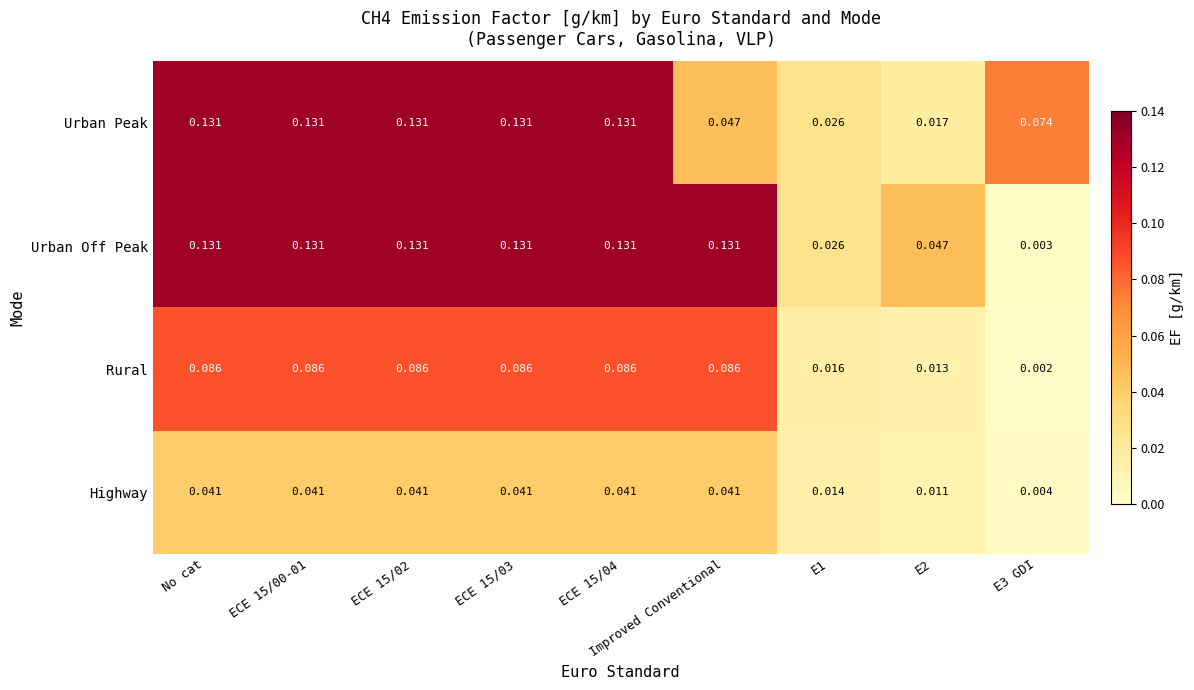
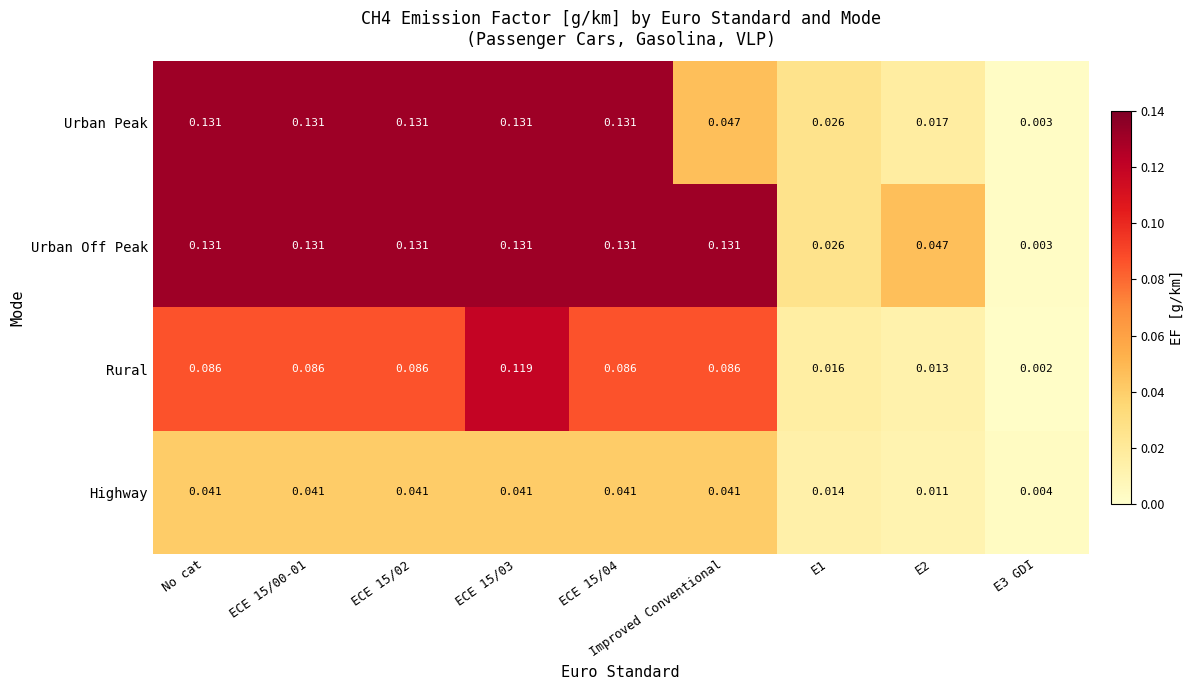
Urban Peak, E3 GDI: 0.074 -> 0.003
Rural, ECE 15/03: 0.086 -> 0.119
